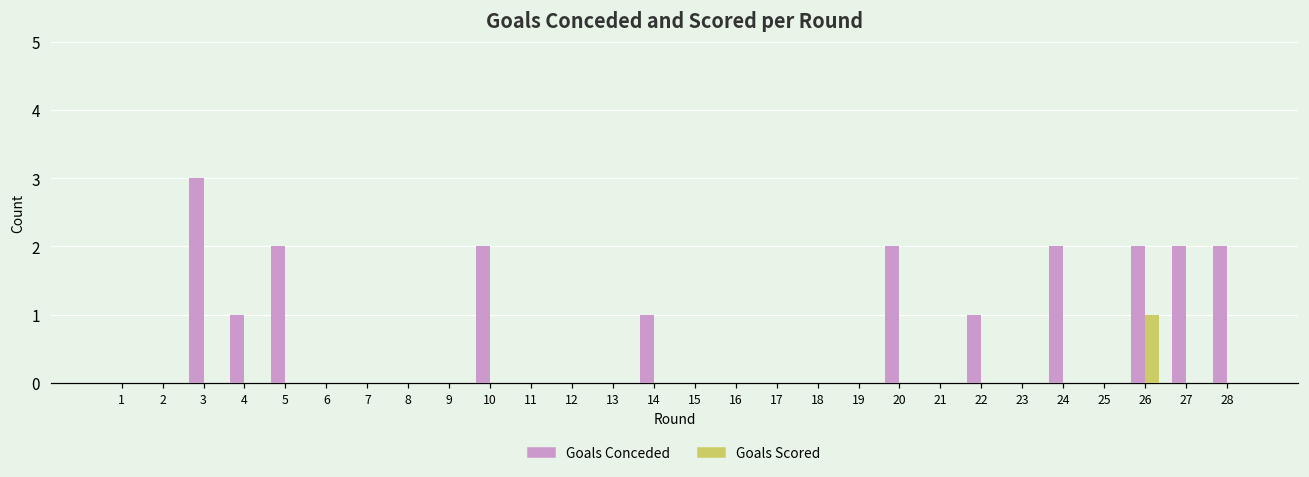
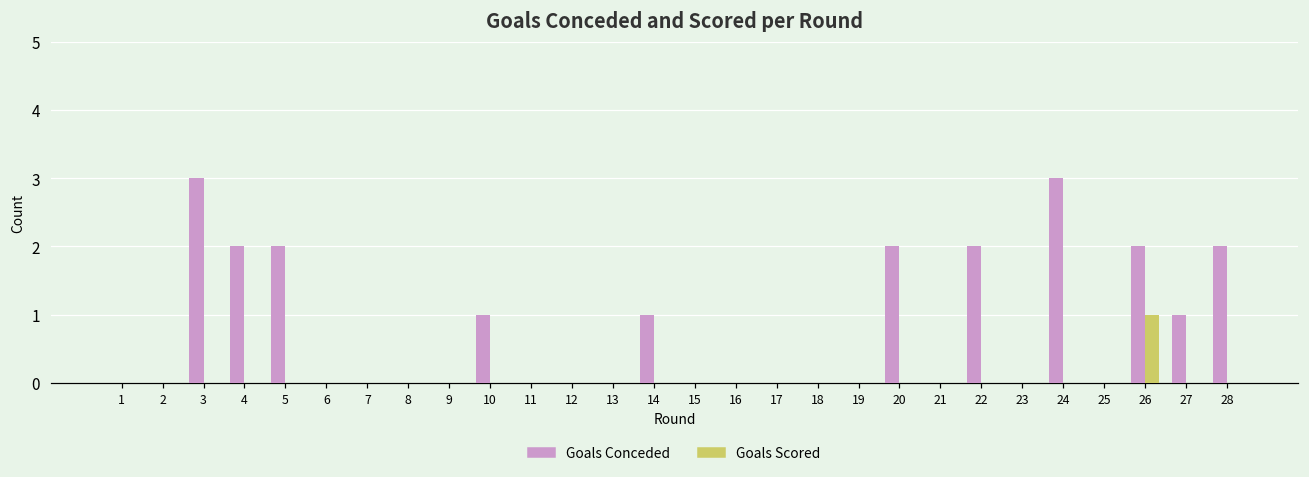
Goals Conceded, 4: 1 -> 2
Goals Conceded, 10: 2 -> 1
Goals Conceded, 22: 1 -> 2
Goals Conceded, 24: 2 -> 3
Goals Conceded, 27: 2 -> 1
